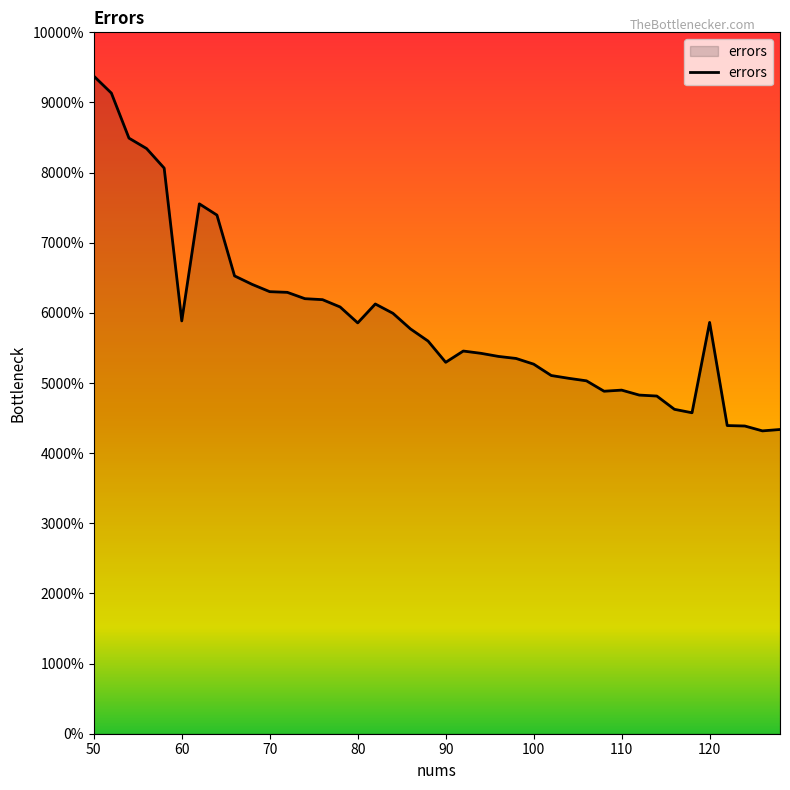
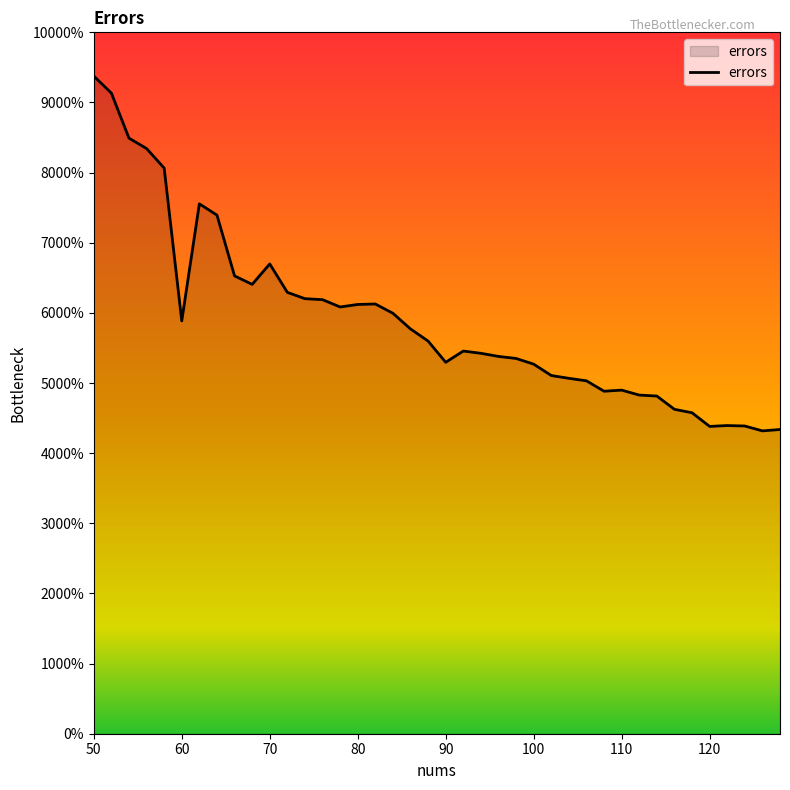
70: 6300% -> 6700%
80: 5900% -> 6100%
120: 5900% -> 4400%
